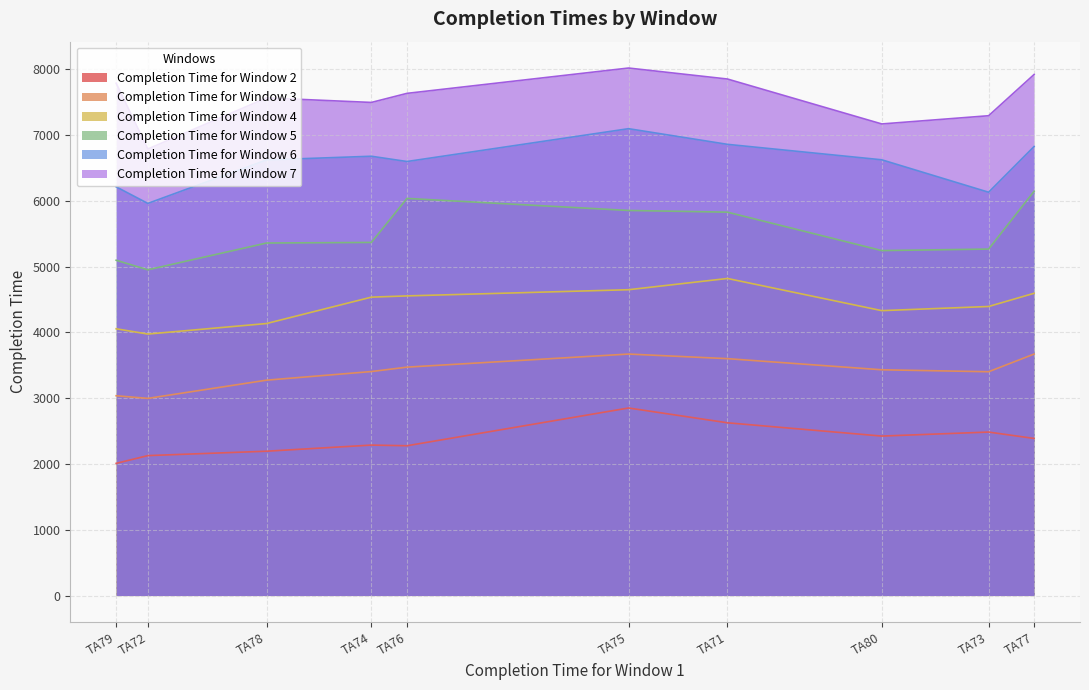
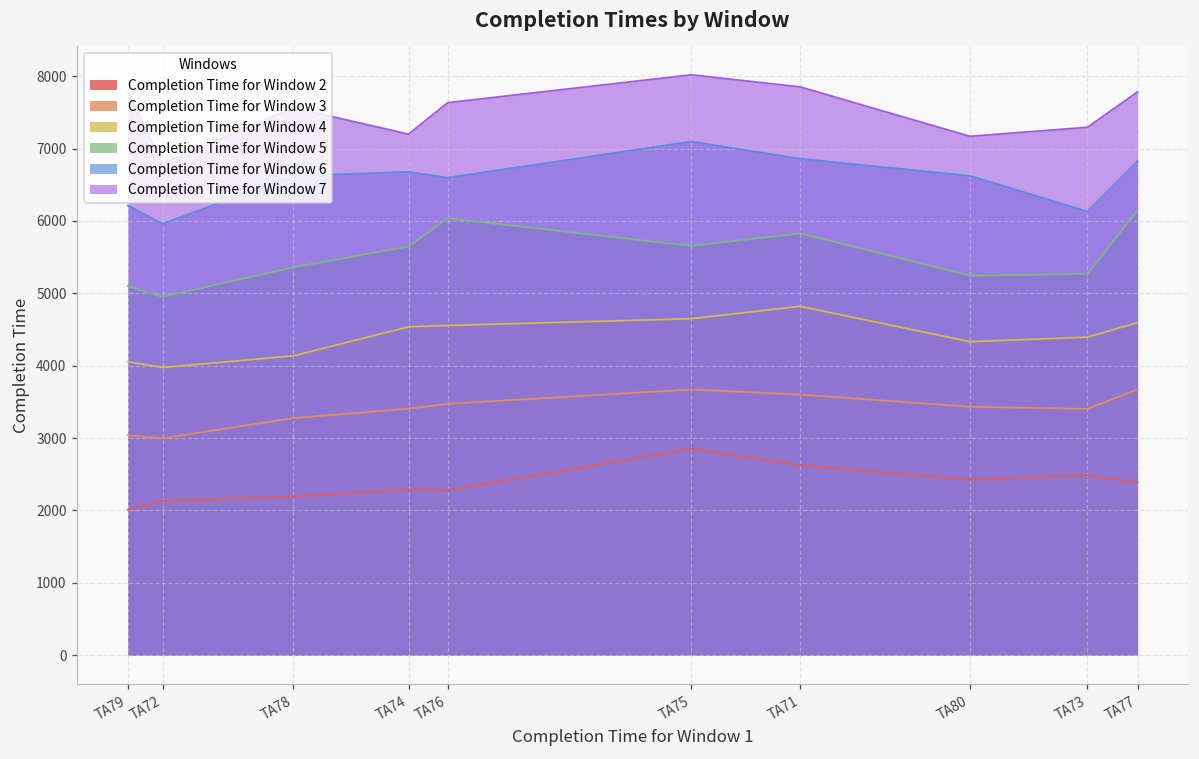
Completion Time for Window 5, TA74: 5400 -> 5600
Completion Time for Window 7, TA74: 7500 -> 7200
Completion Time for Window 5, TA75: 5900 -> 5700
Completion Time for Window 7, TA77: 7900 -> 7800
